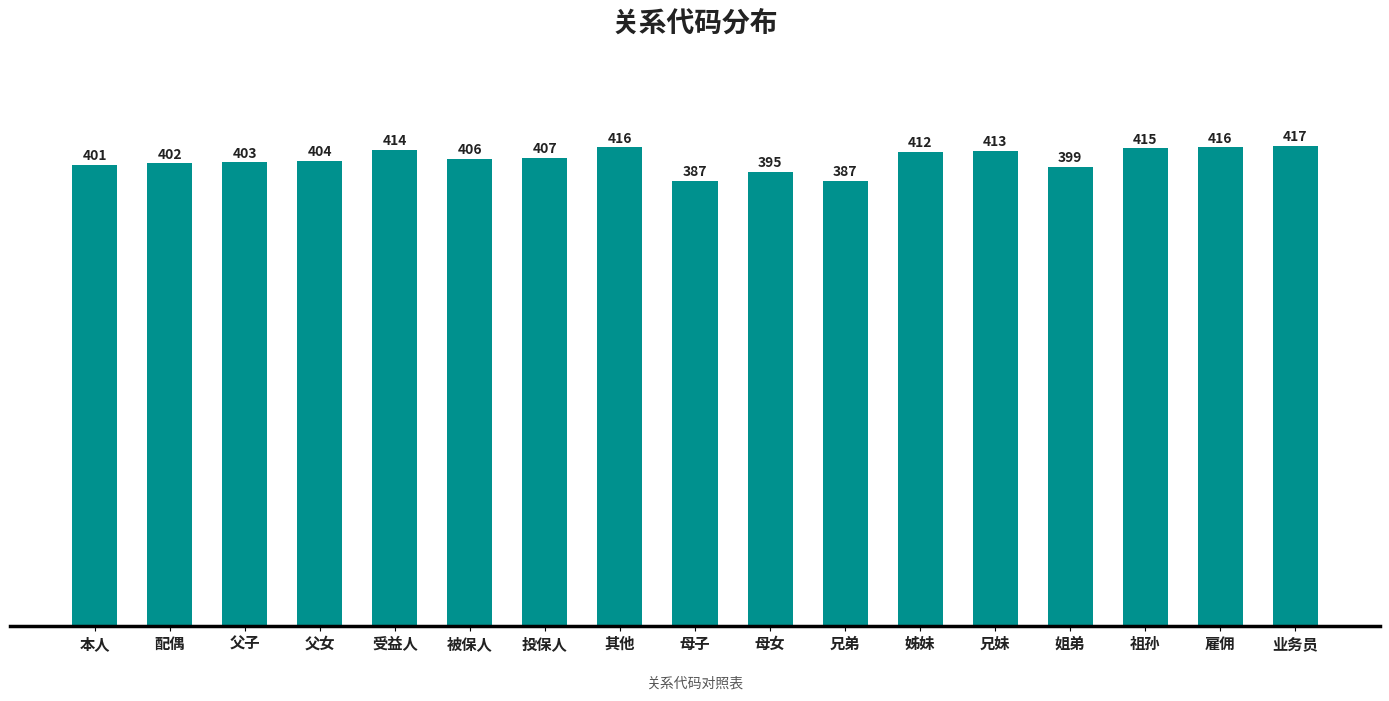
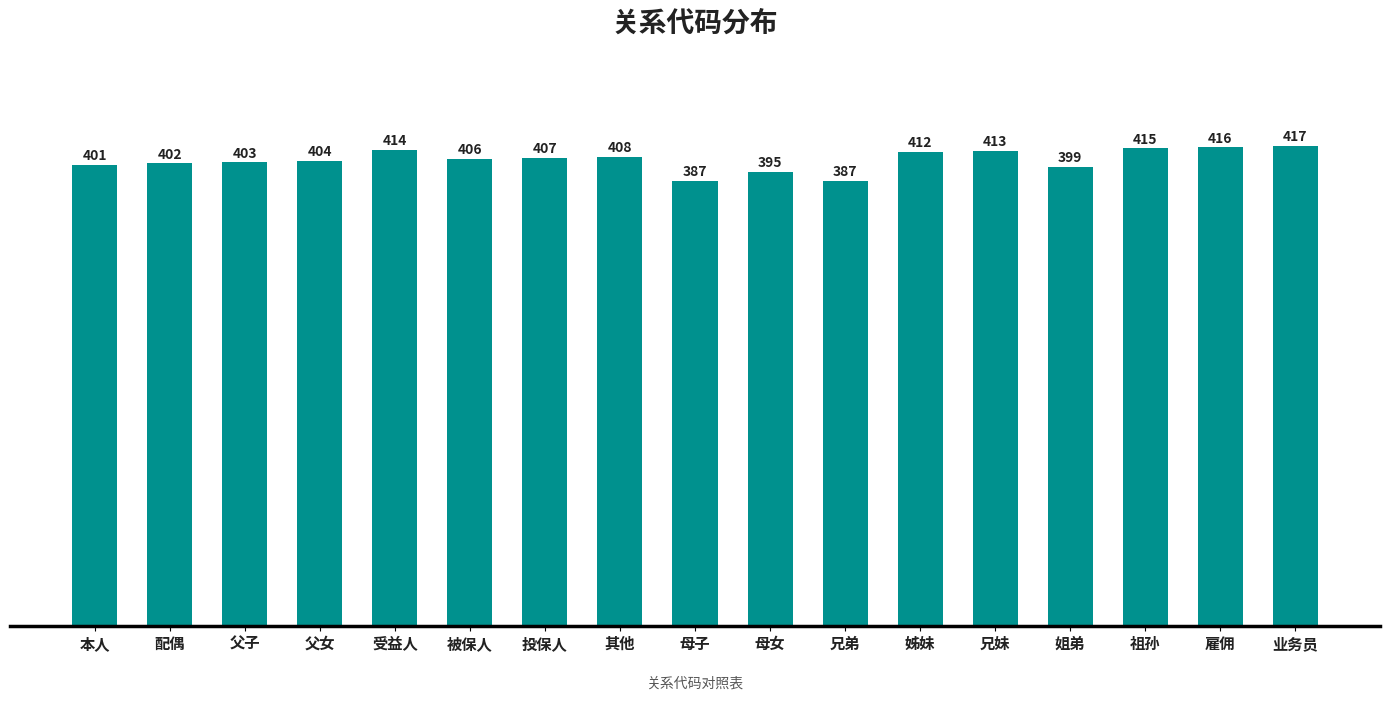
其他: 416 -> 408
